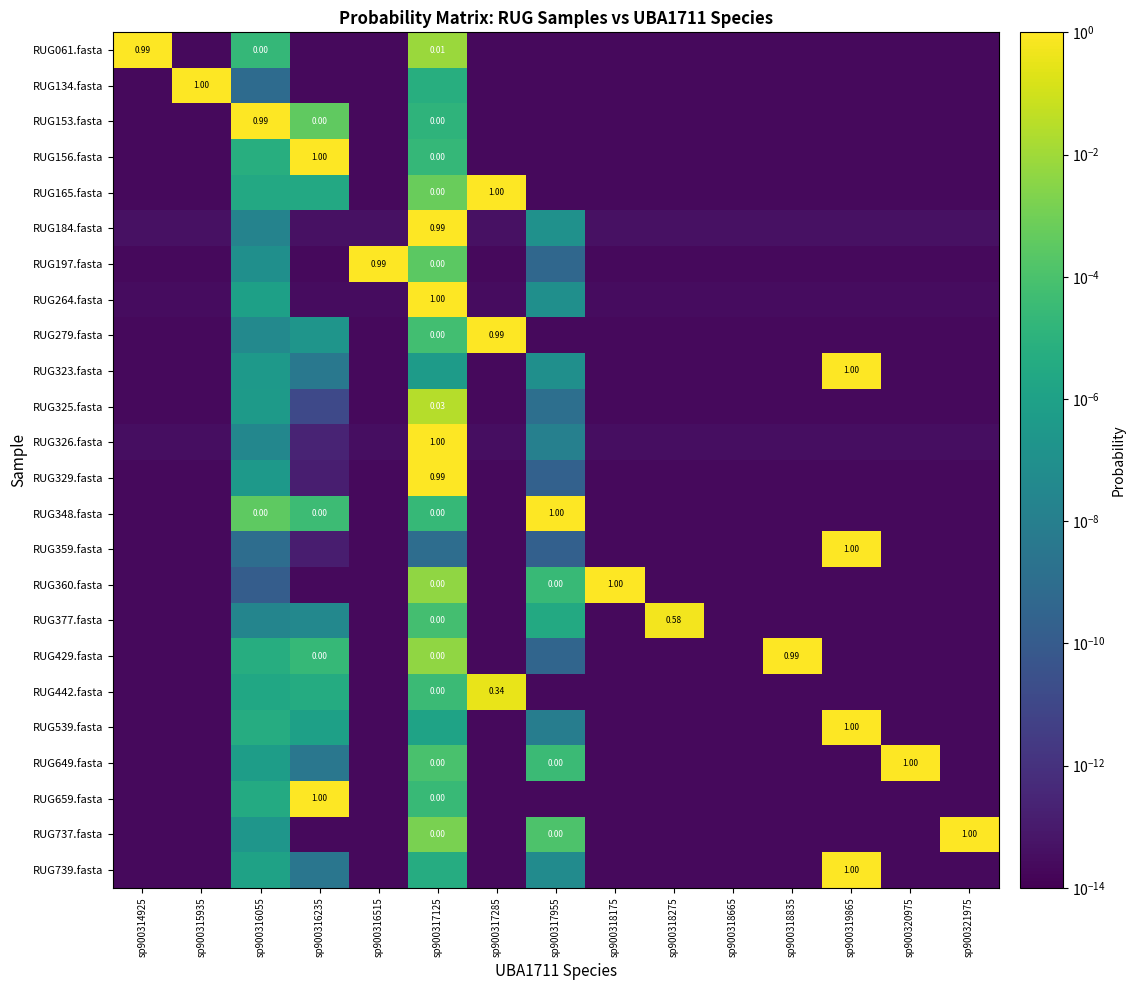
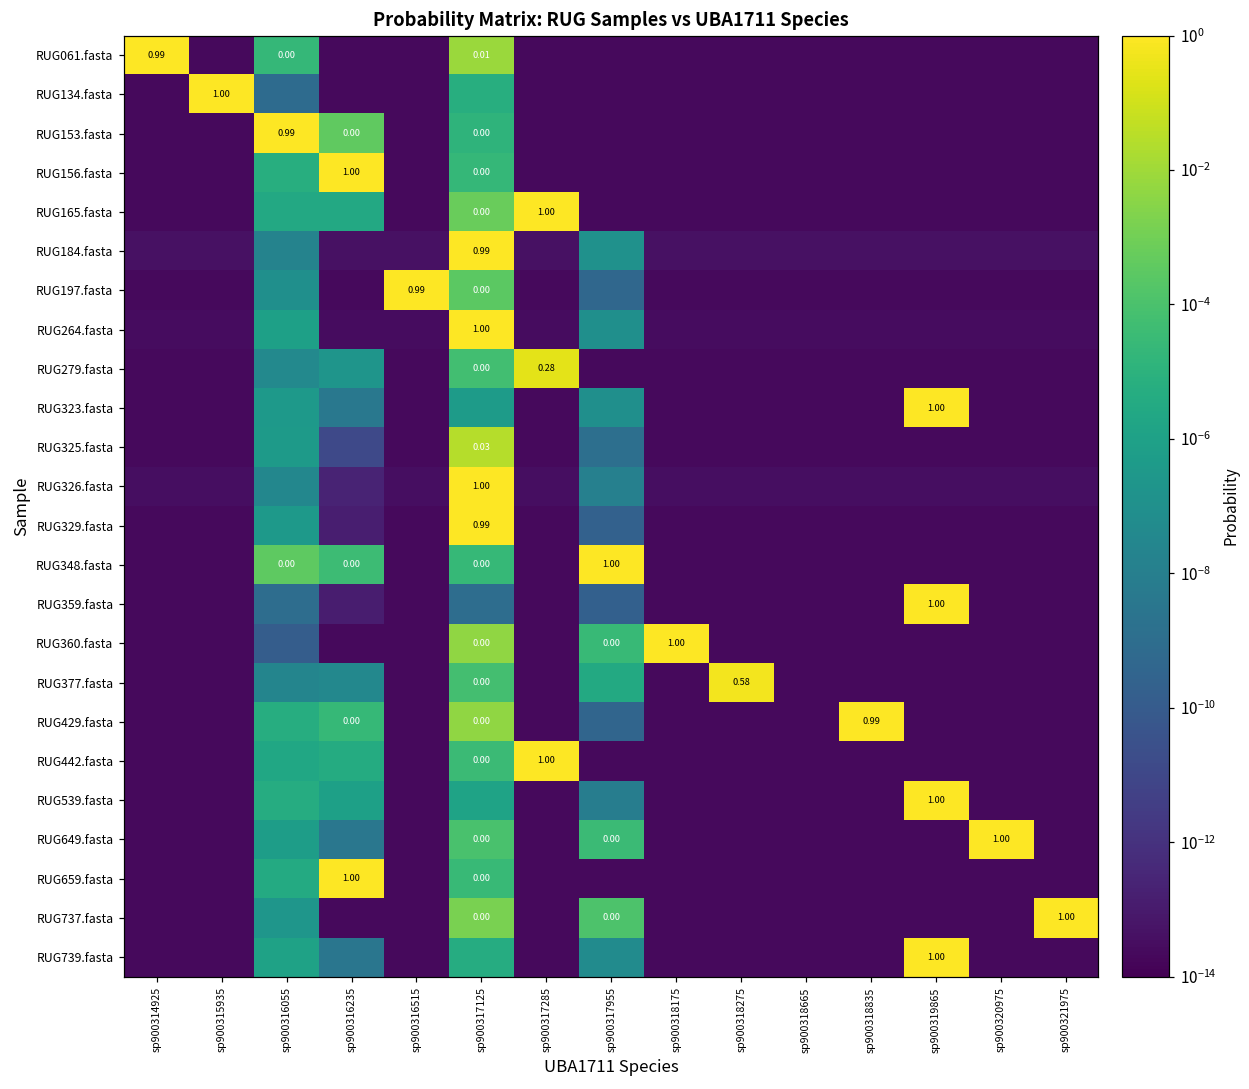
RUG279.fasta, sp900317285: 0.99 -> 0.28
RUG442.fasta, sp900317285: 0.34 -> 1.00
